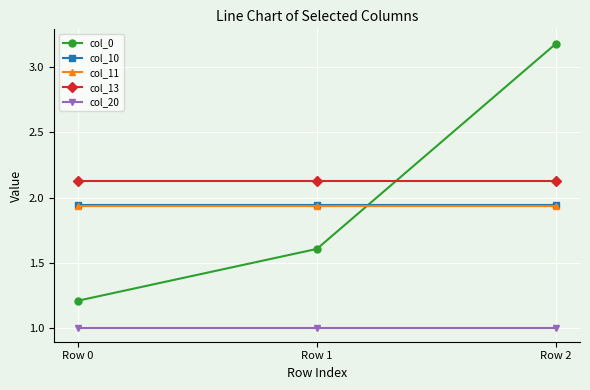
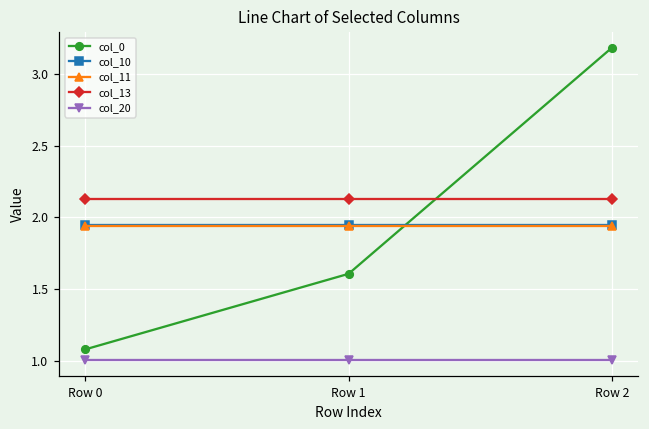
col_0, Row 0: 1.21 -> 1.08
